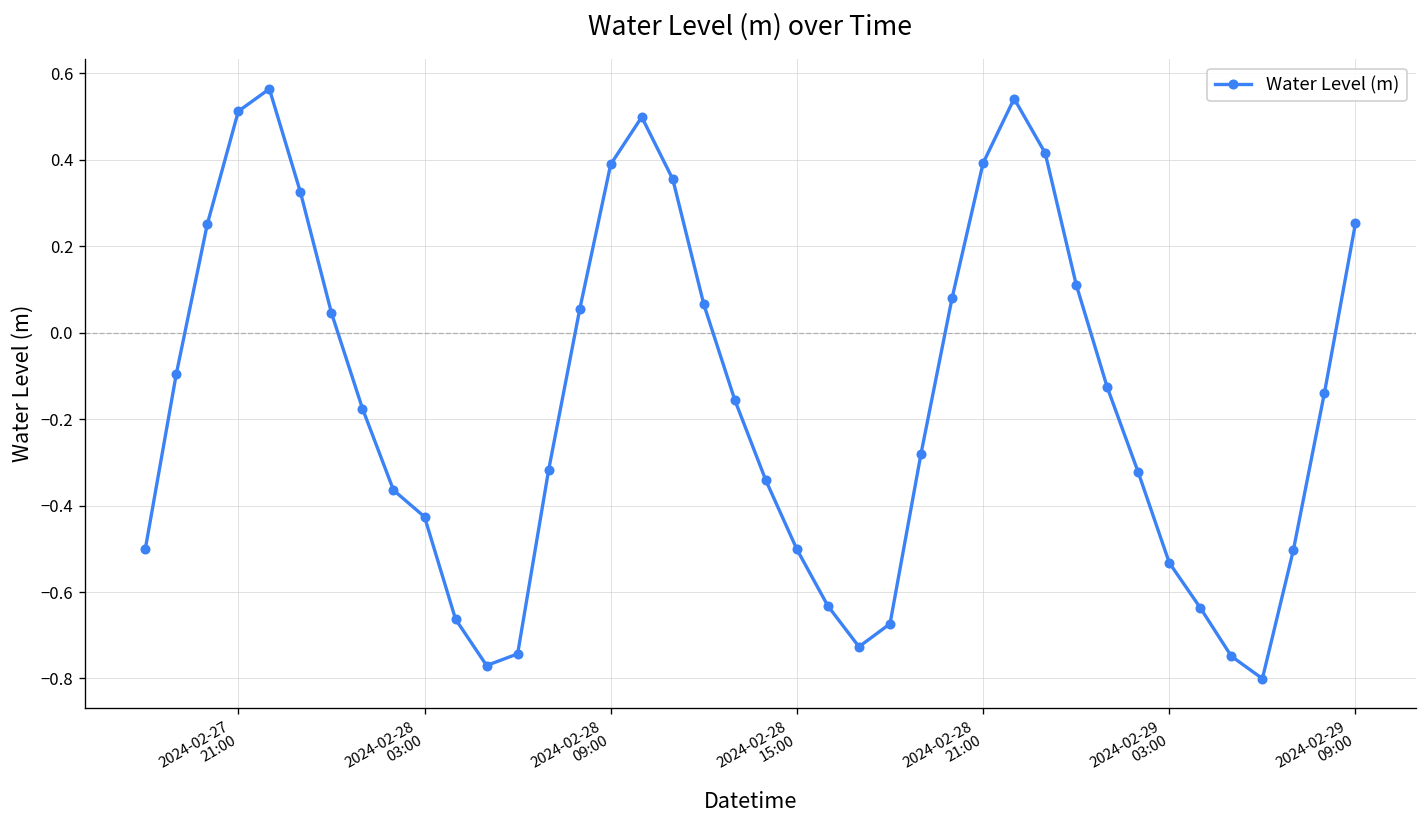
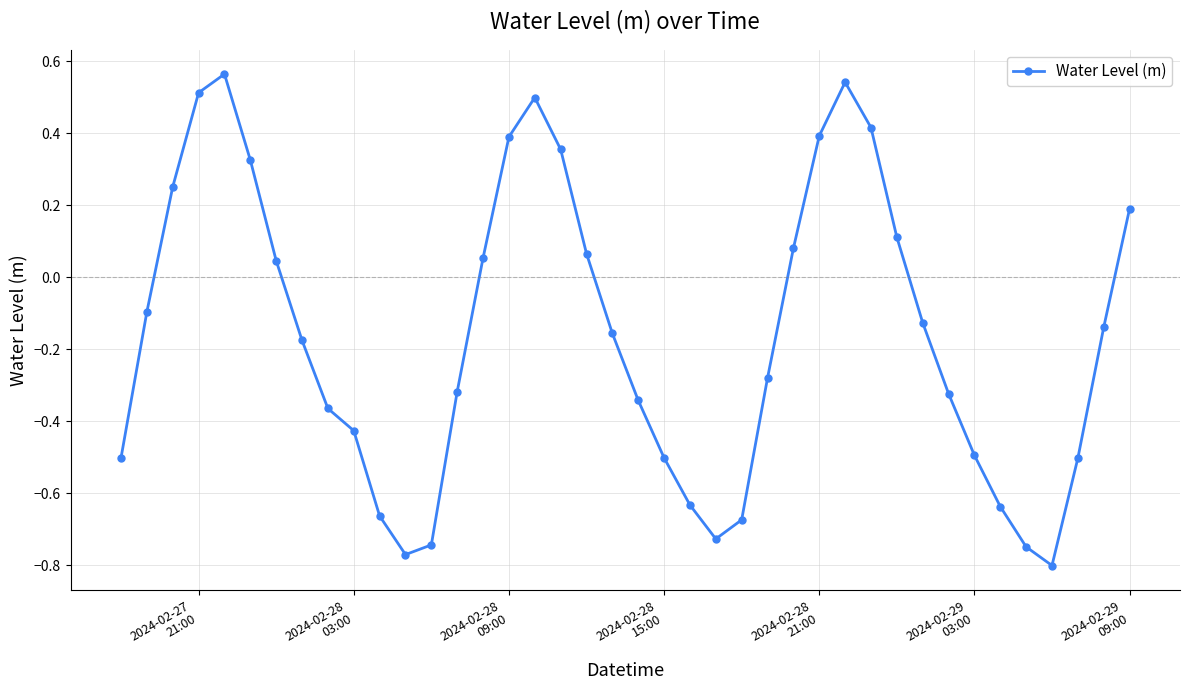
2024-02-29 03:00: -0.53 -> -0.49
2024-02-29 09:00: 0.25 -> 0.19
